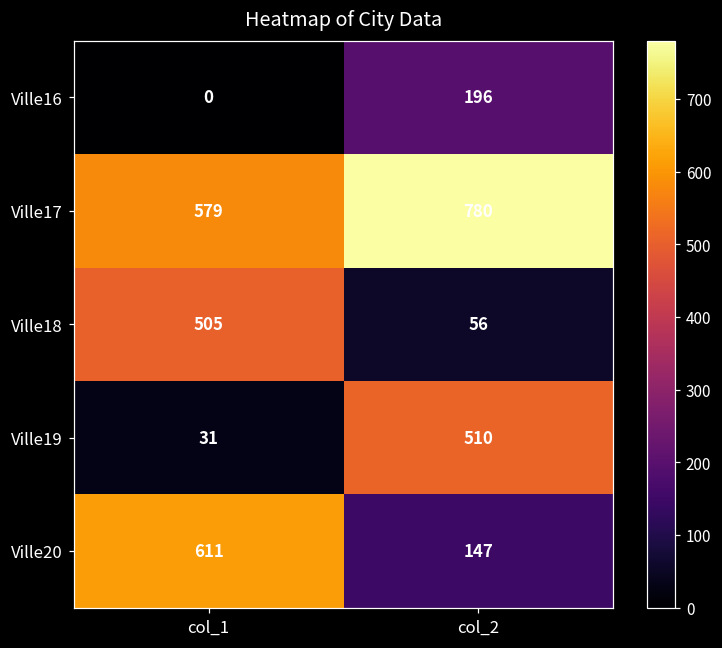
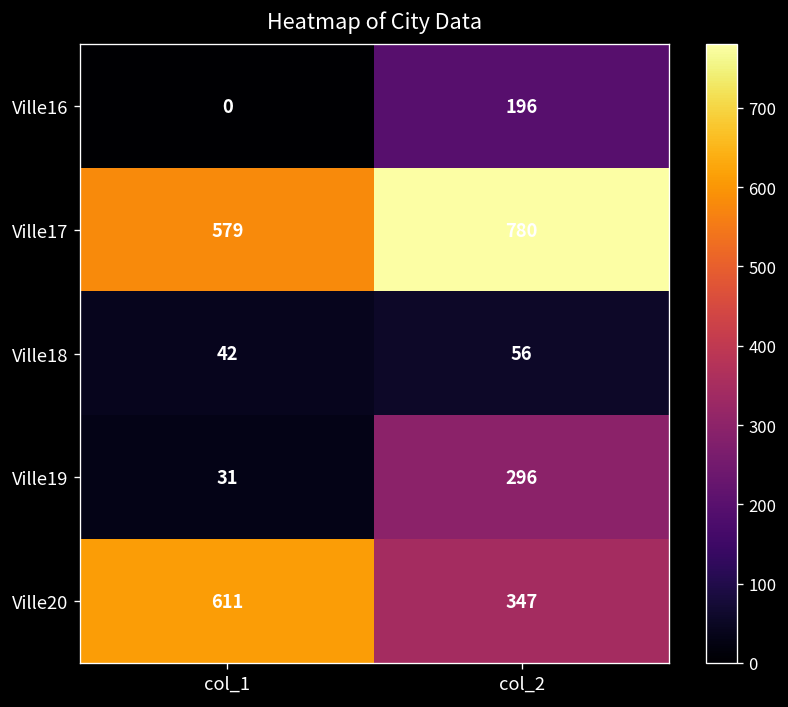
Ville18, col_1: 505 -> 42
Ville19, col_2: 510 -> 296
Ville20, col_2: 147 -> 347
